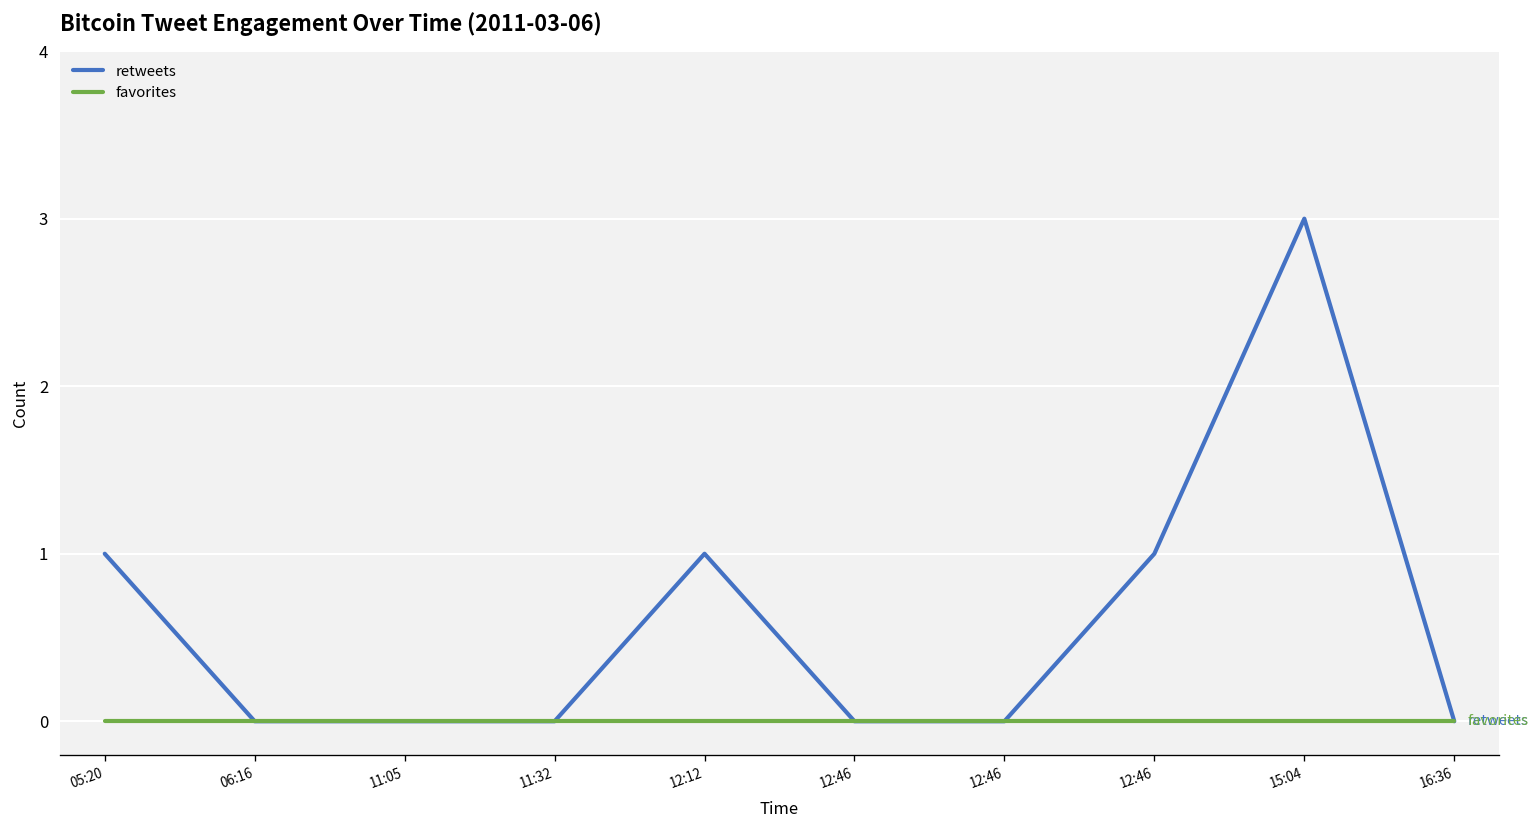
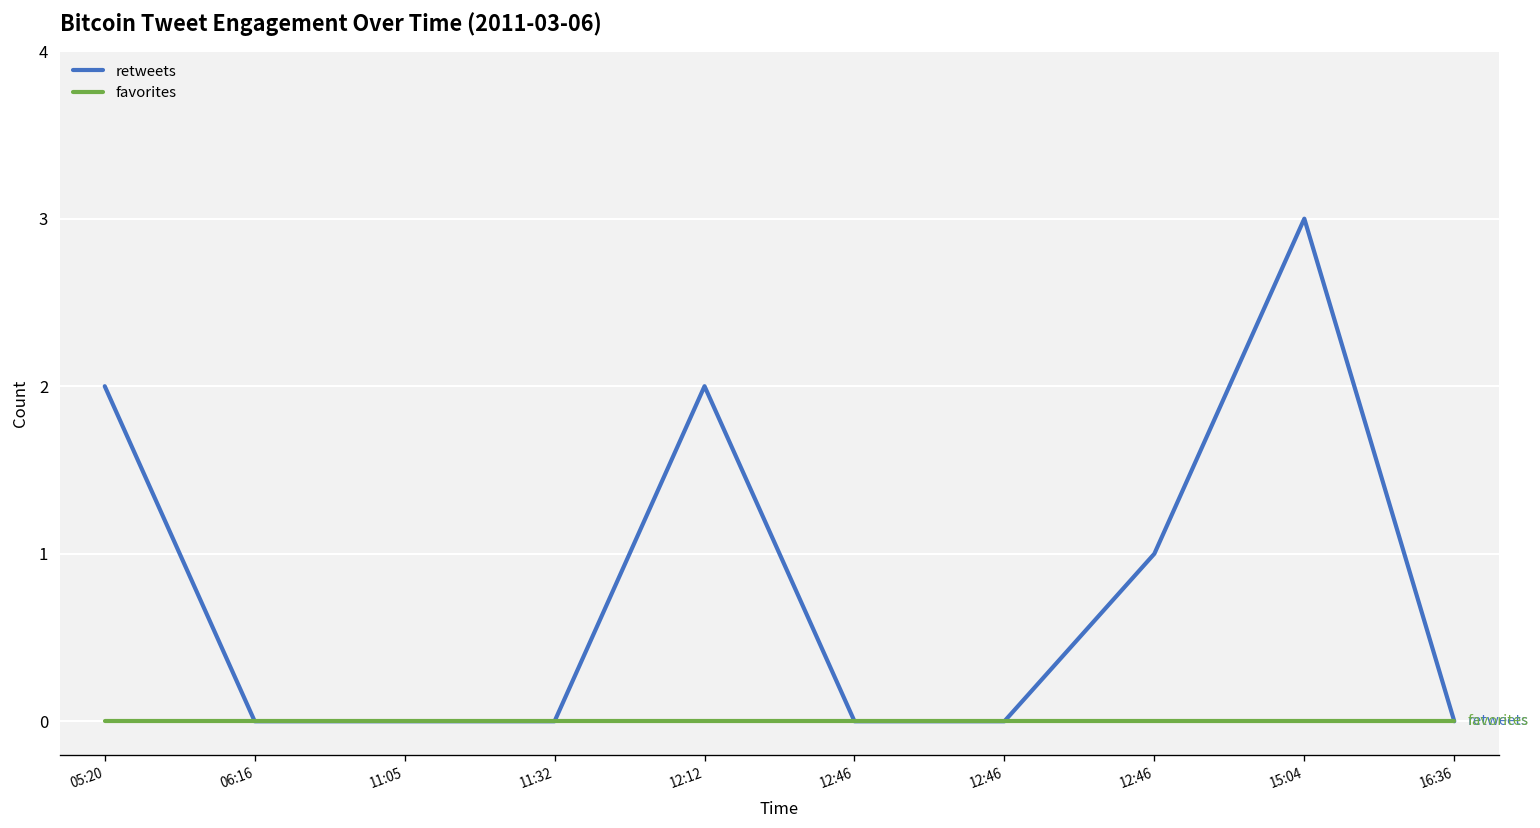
retweets, 05:20: 1 -> 2
retweets, 12:12: 1 -> 2
